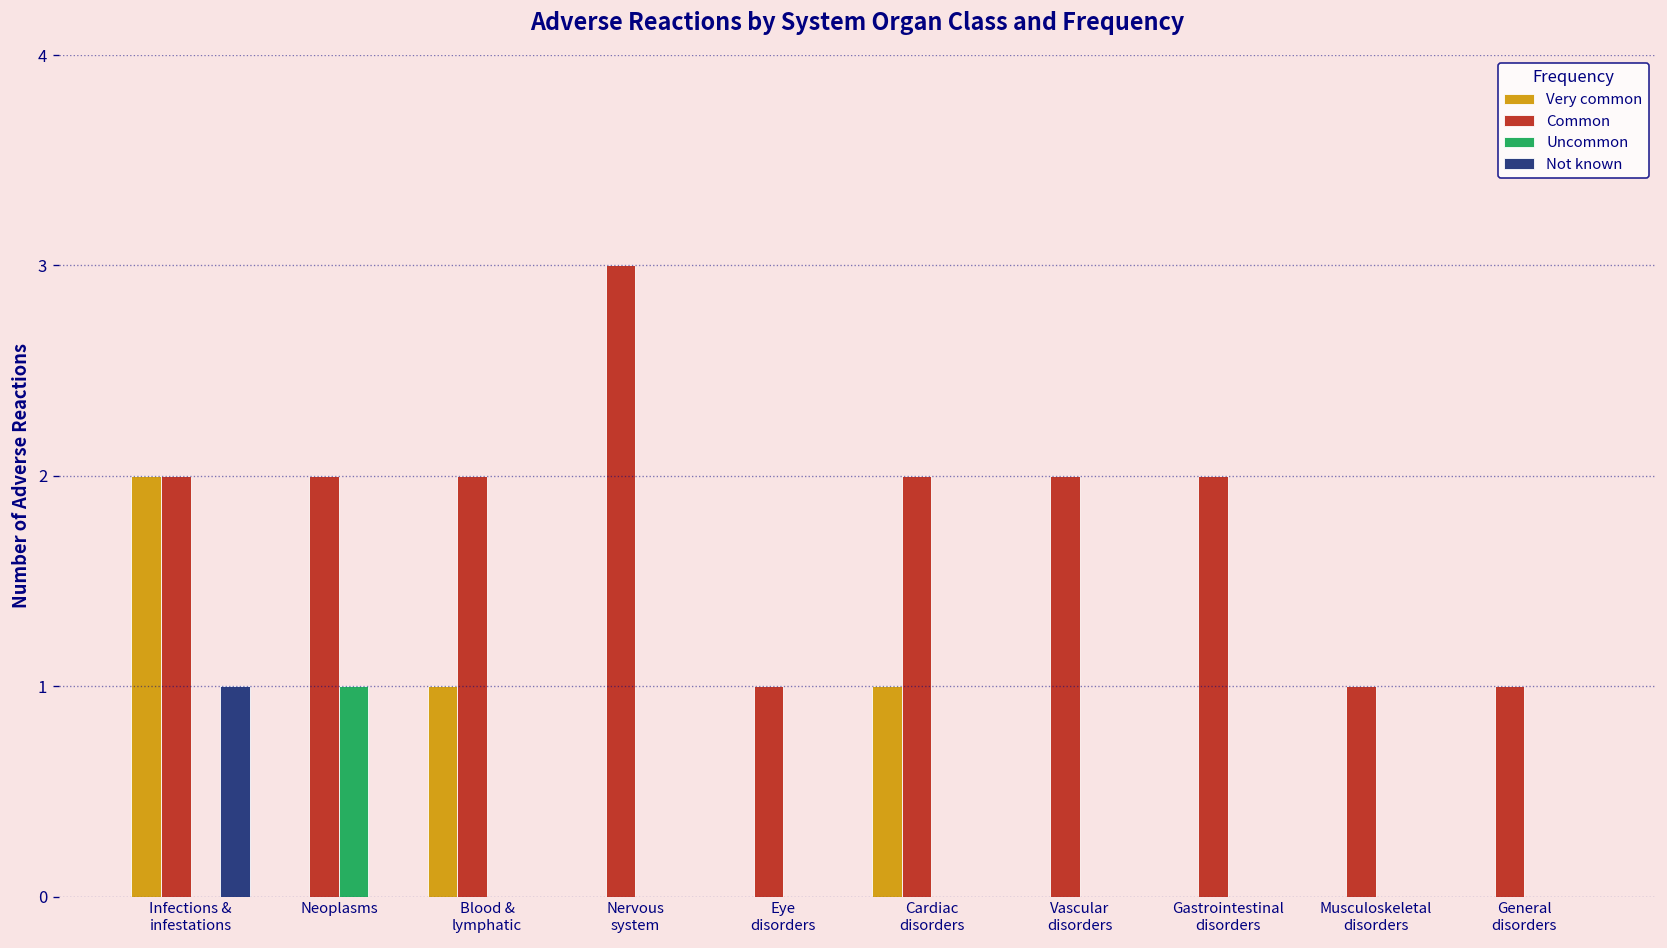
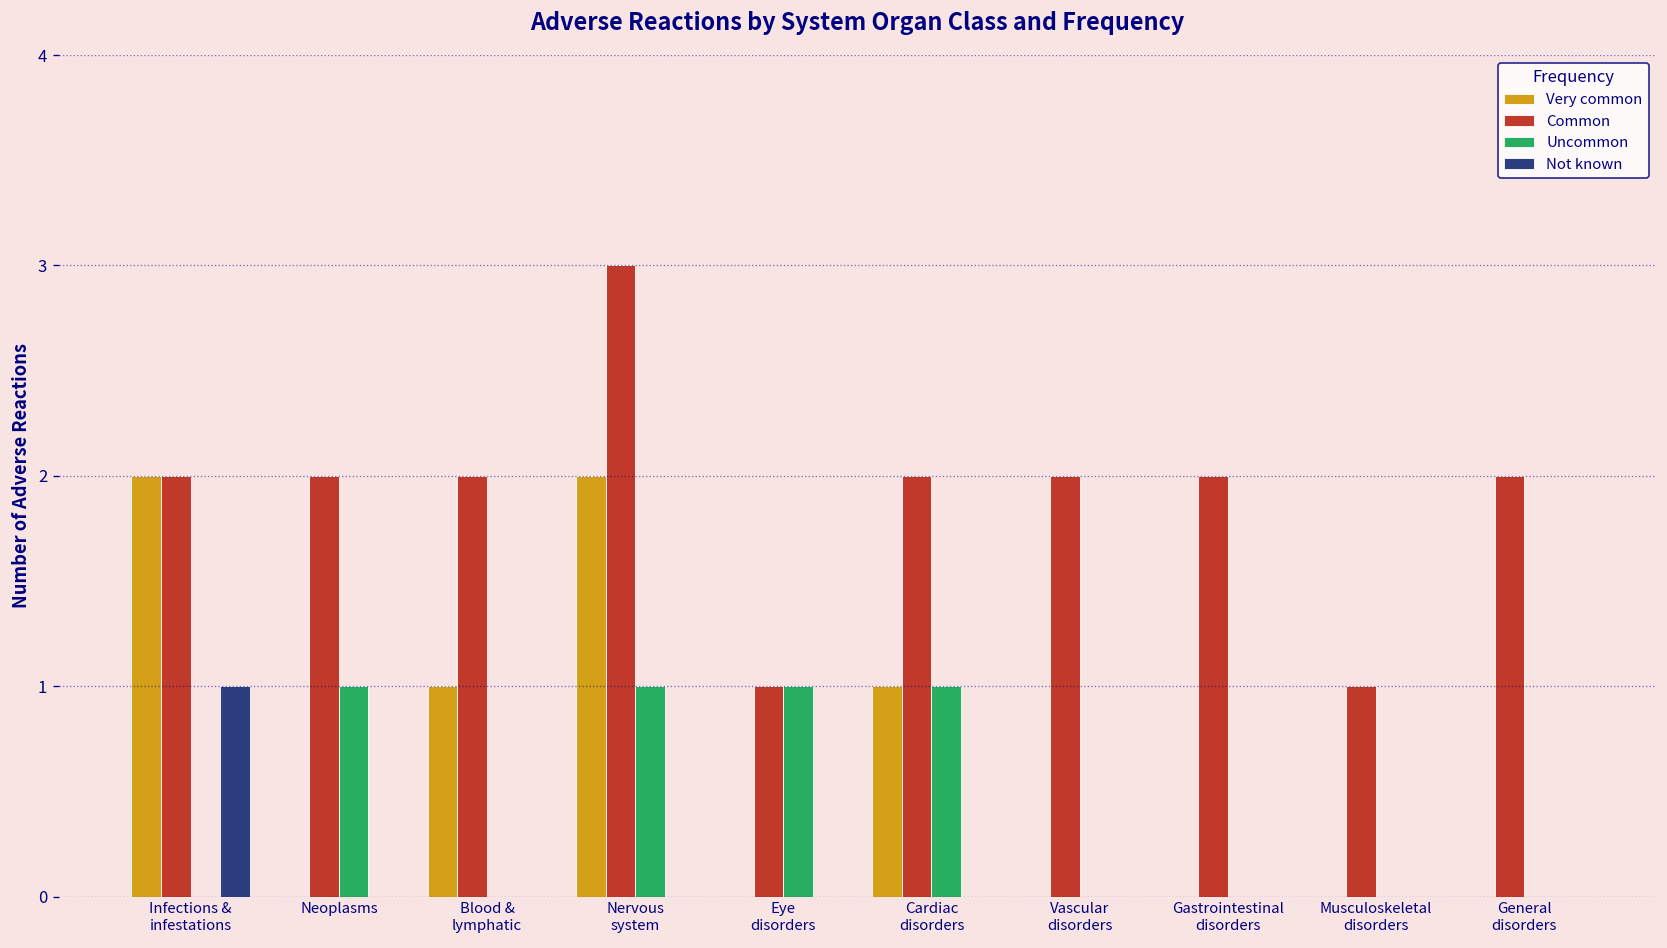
Very common, Nervous system: 0 -> 2
Uncommon, Nervous system: 0 -> 1
Uncommon, Eye disorders: 0 -> 1
Uncommon, Cardiac disorders: 0 -> 1
Common, General disorders: 1 -> 2
